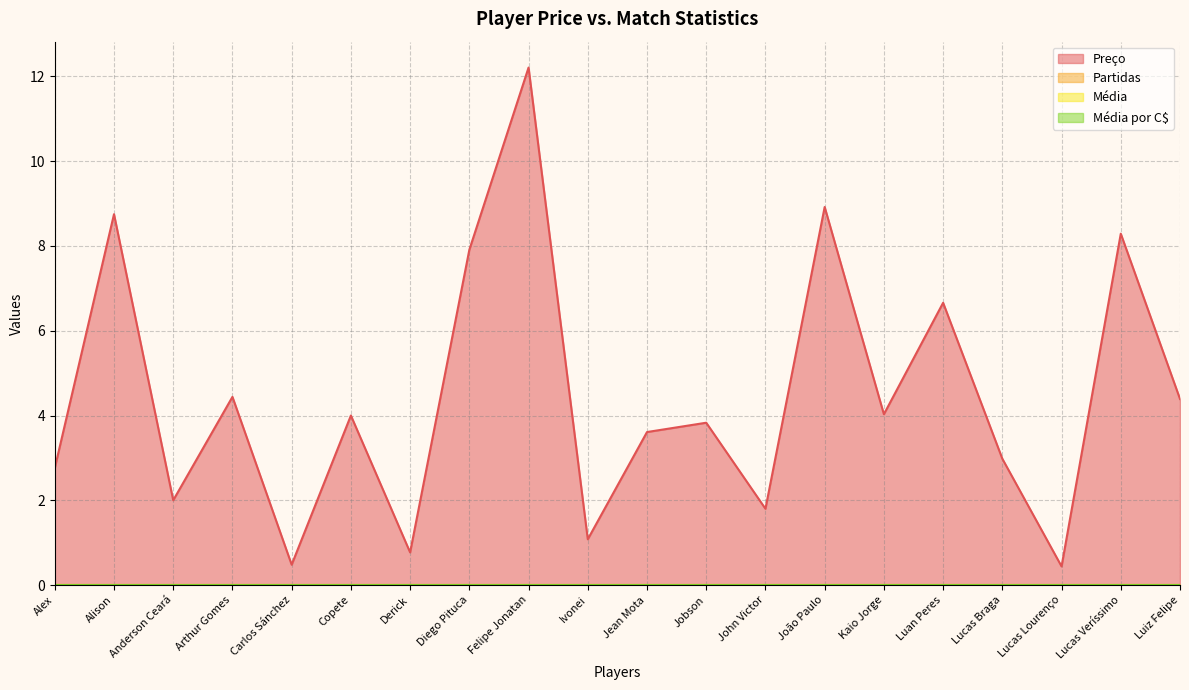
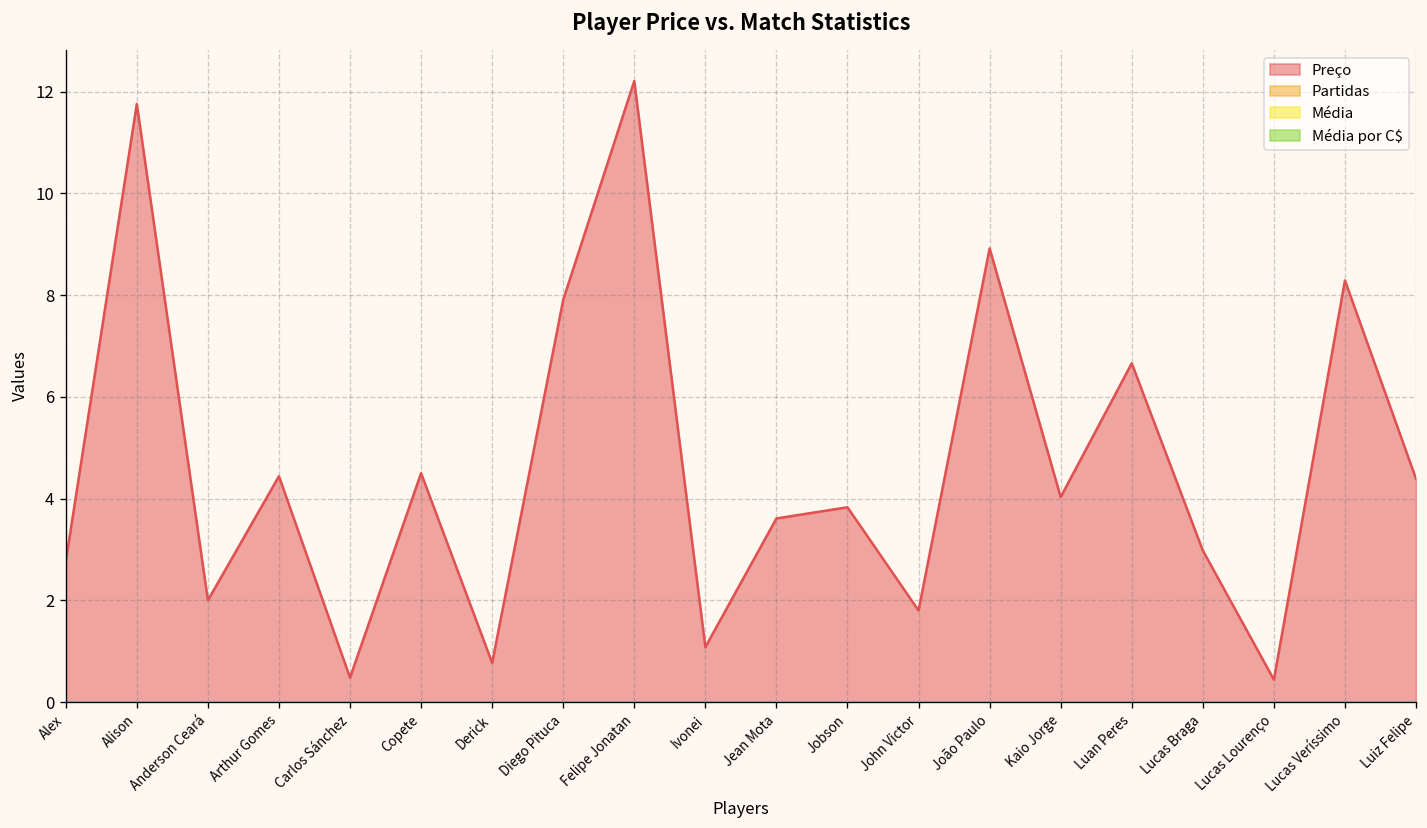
Preço, Alison: 8.8 -> 11.8
Preço, Copete: 4.0 -> 4.5
